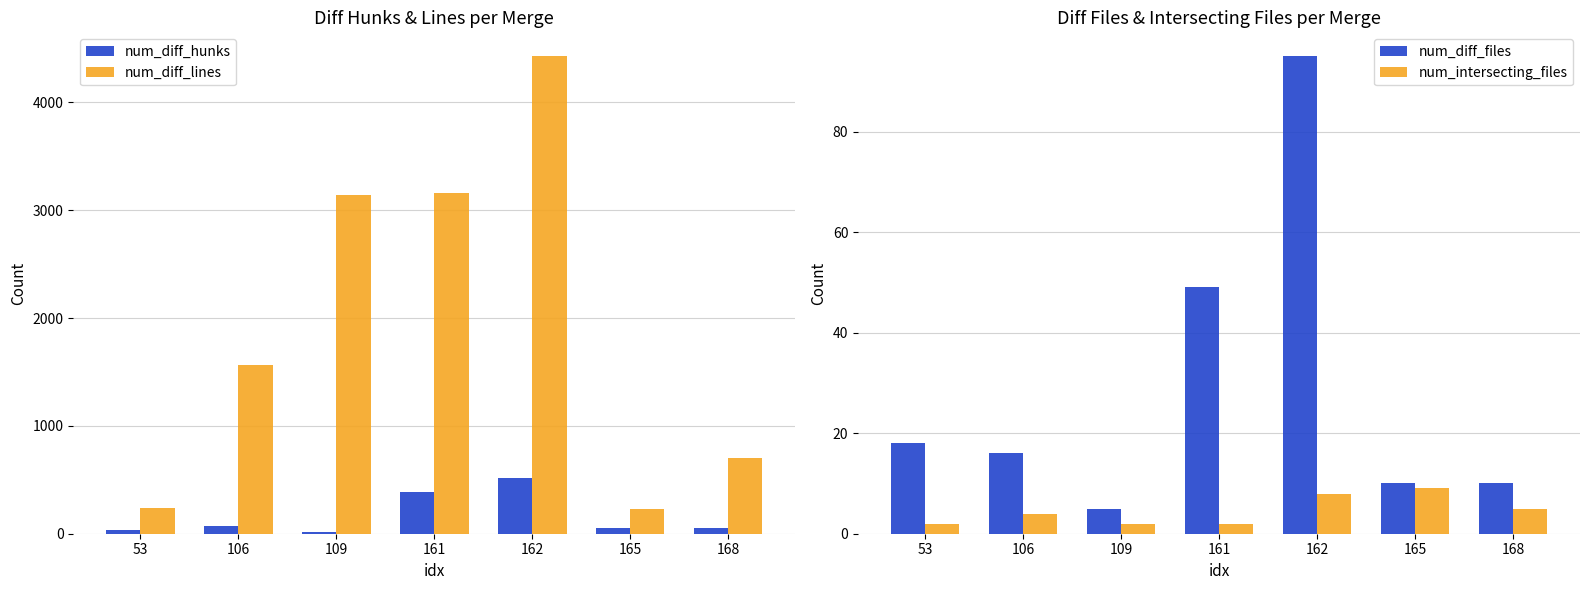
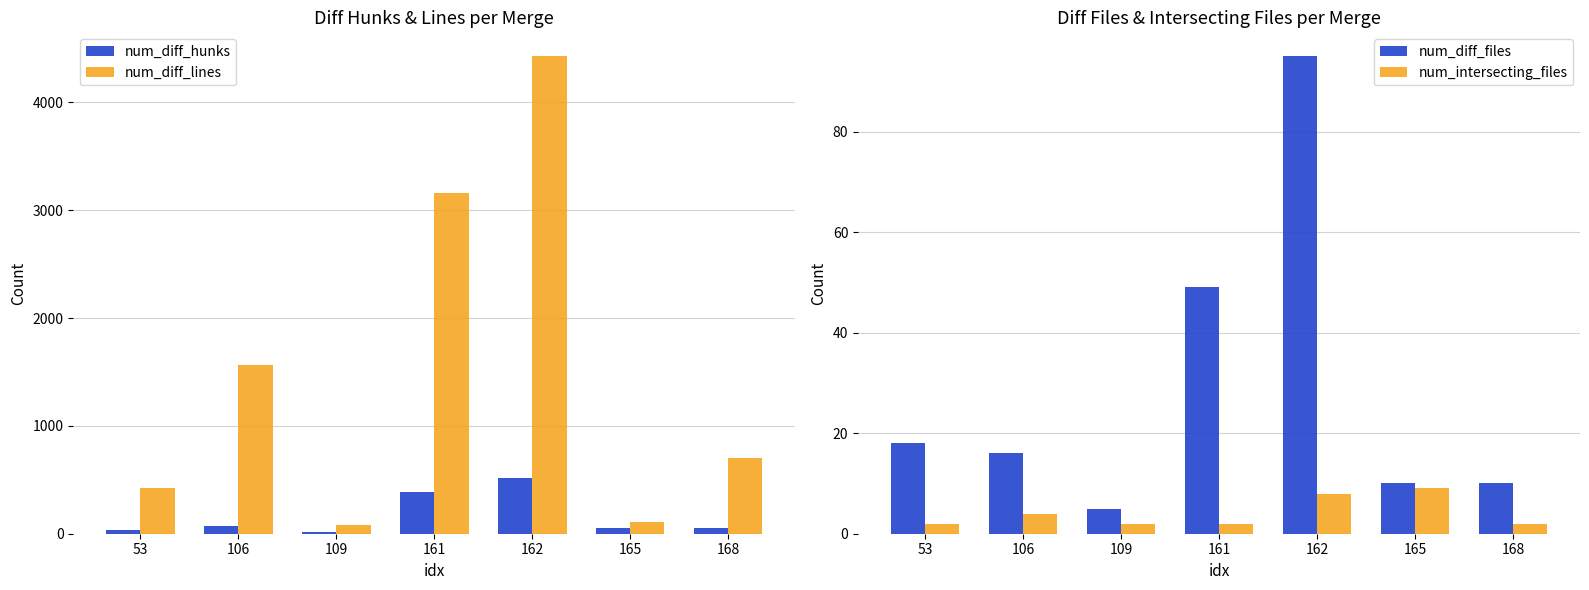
Diff Hunks & Lines per Merge, num_diff_lines, 53: 240 -> 430
Diff Hunks & Lines per Merge, num_diff_lines, 109: 3140 -> 80
Diff Hunks & Lines per Merge, num_diff_lines, 165: 230 -> 110
Diff Files & Intersecting Files per Merge, num_intersecting_files, 168: 5 -> 2
